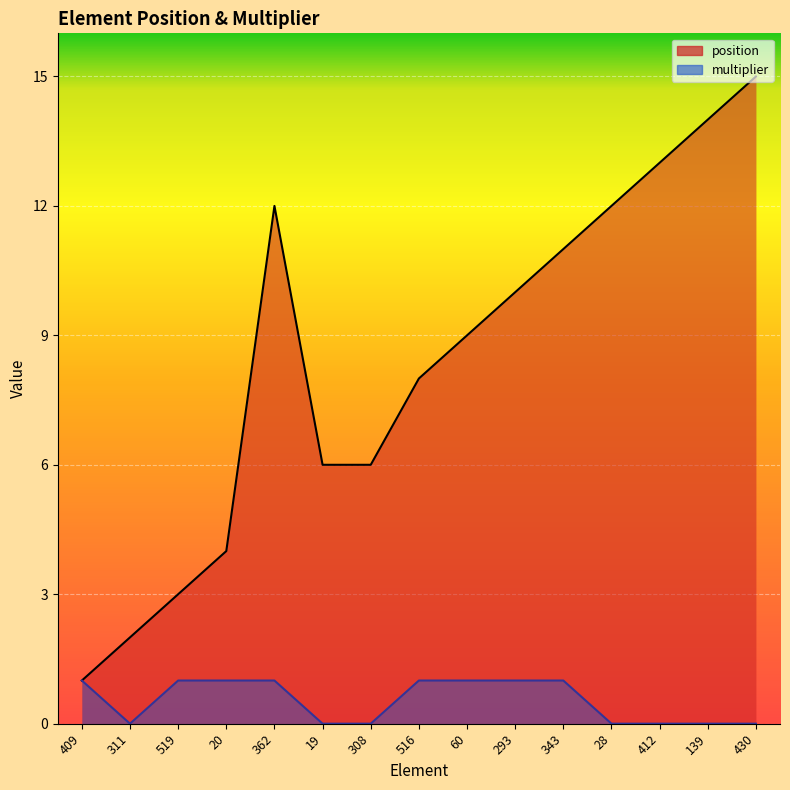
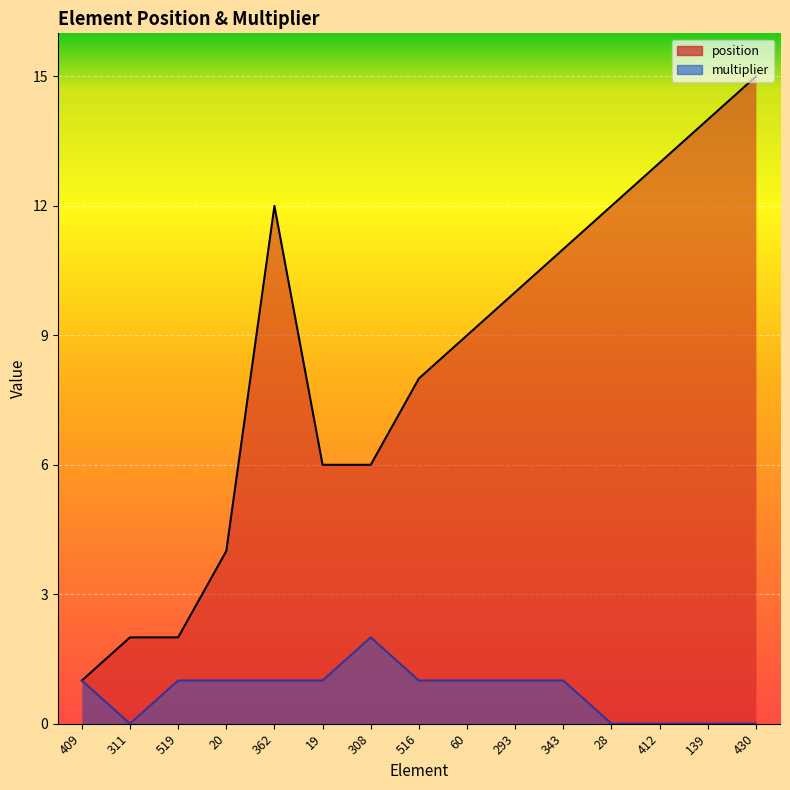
position, 519: 3 -> 2
multiplier, 19: 0 -> 1
multiplier, 308: 0 -> 2
